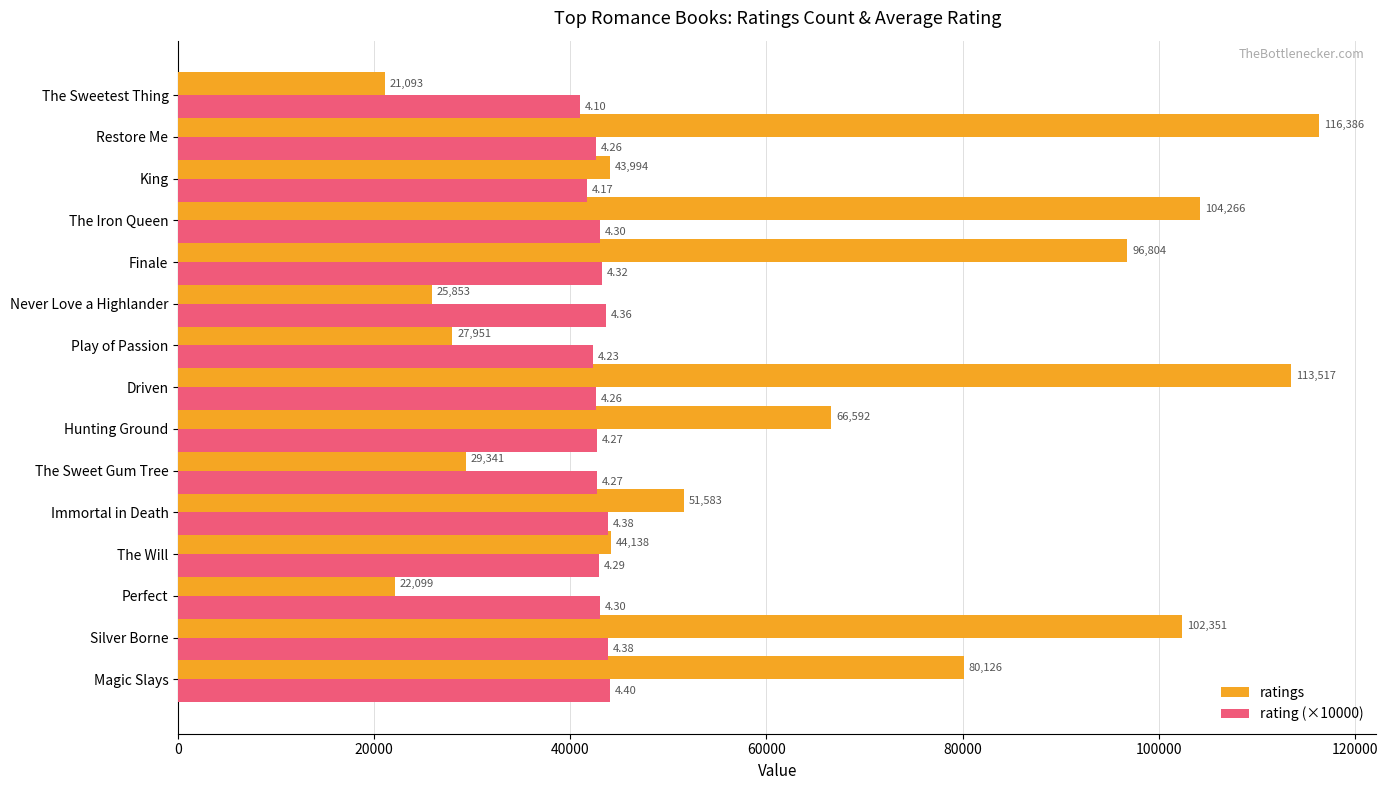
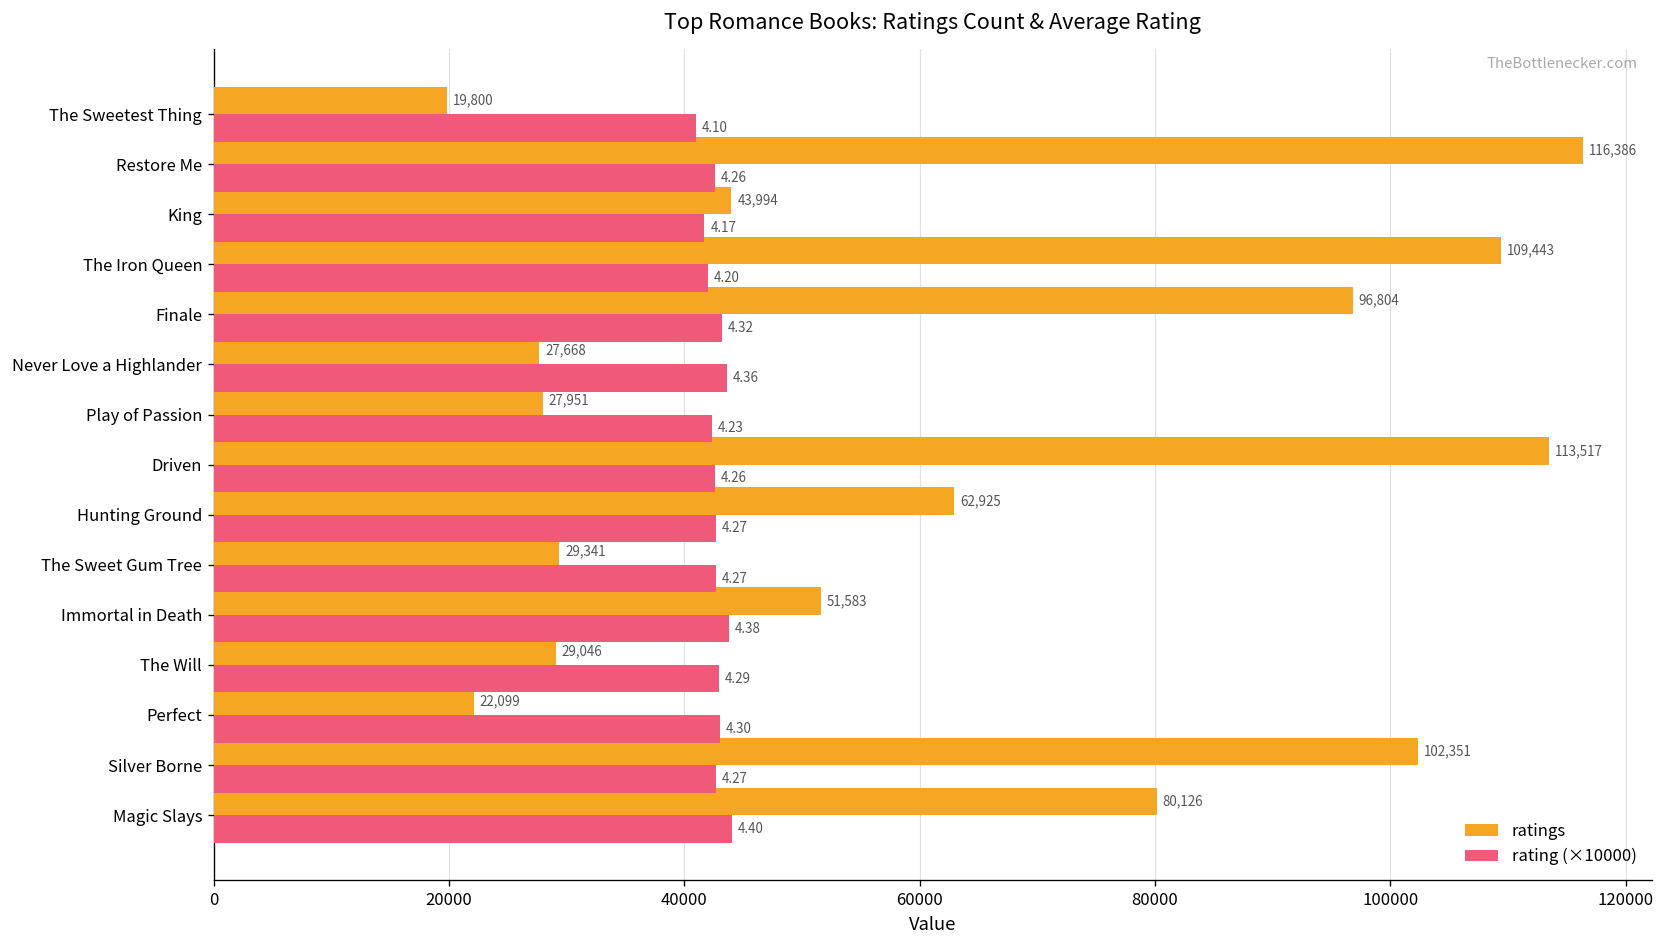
ratings, The Sweetest Thing: 21,093 -> 19,800
ratings, The Iron Queen: 104,266 -> 109,443
rating (×10000), The Iron Queen: 4.30 -> 4.20
ratings, Never Love a Highlander: 25,853 -> 27,668
ratings, Hunting Ground: 66,592 -> 62,925
ratings, The Will: 44,138 -> 29,046
rating (×10000), Silver Borne: 4.38 -> 4.27
